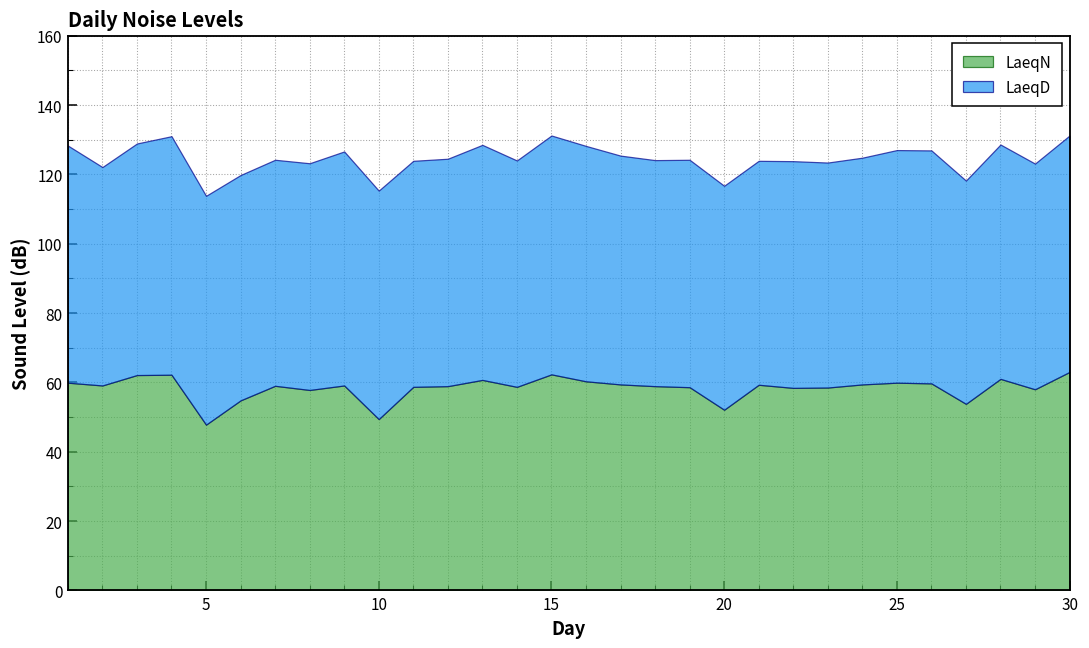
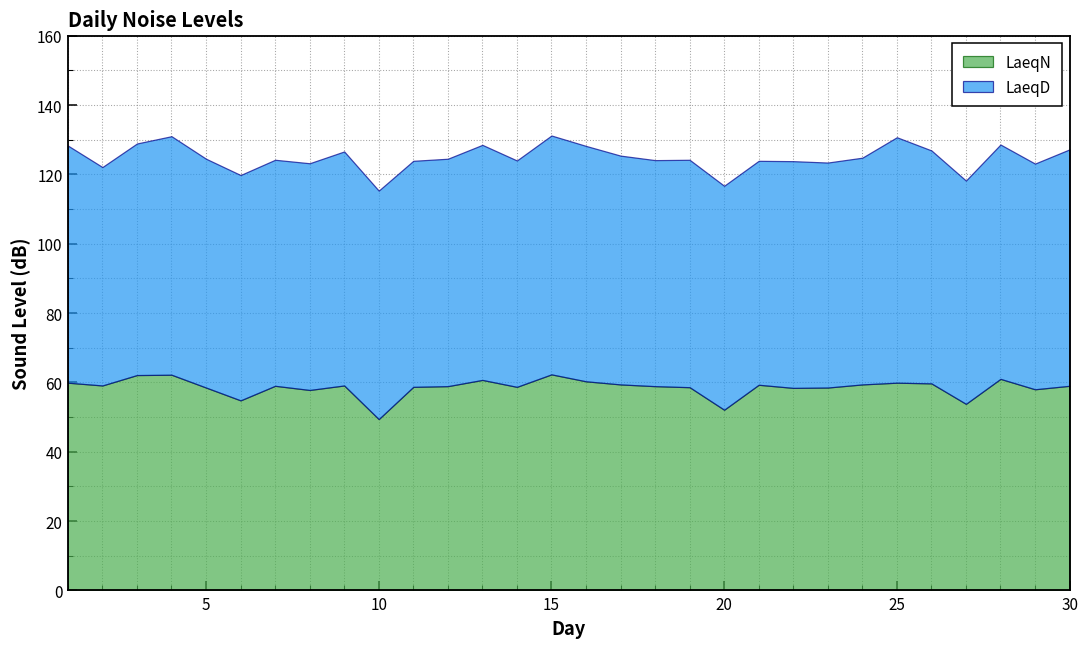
LaeqN, 5: 48 -> 59
LaeqD, 25: 67 -> 71
LaeqN, 30: 63 -> 59
